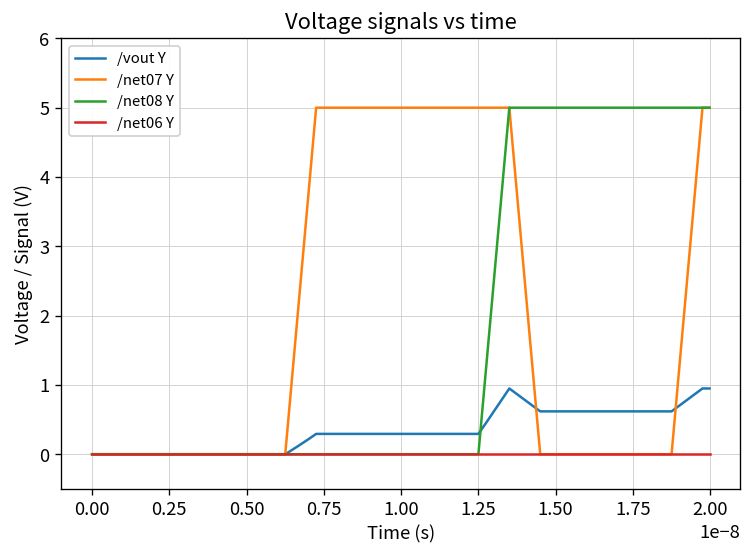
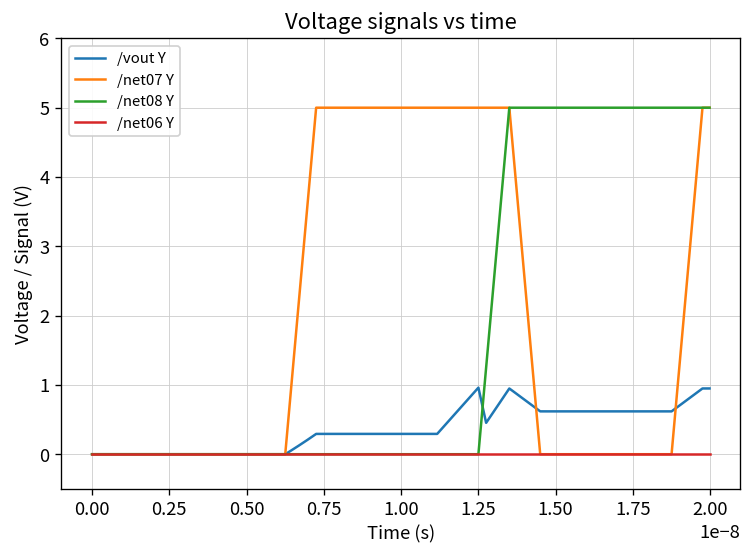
/vout Y, 1.25: 0.3 -> 1.0
